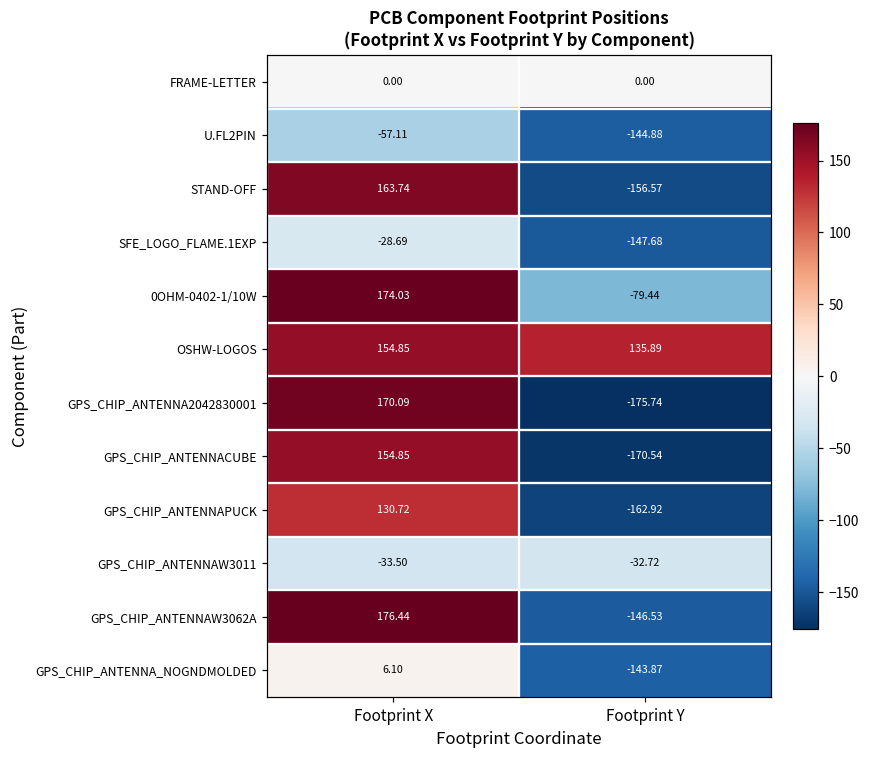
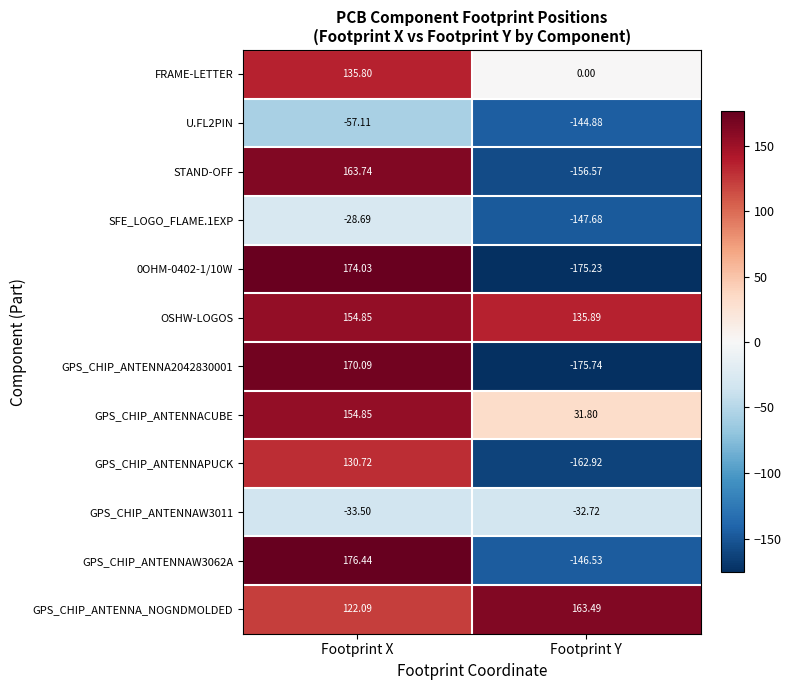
FRAME-LETTER, Footprint X: 0.00 -> 135.80
0OHM-0402-1/10W, Footprint Y: -79.44 -> -175.23
GPS_CHIP_ANTENNACUBE, Footprint Y: -170.54 -> 31.80
GPS_CHIP_ANTENNA_NOGNDMOLDED, Footprint X: 6.10 -> 122.09
GPS_CHIP_ANTENNA_NOGNDMOLDED, Footprint Y: -143.87 -> 163.49
